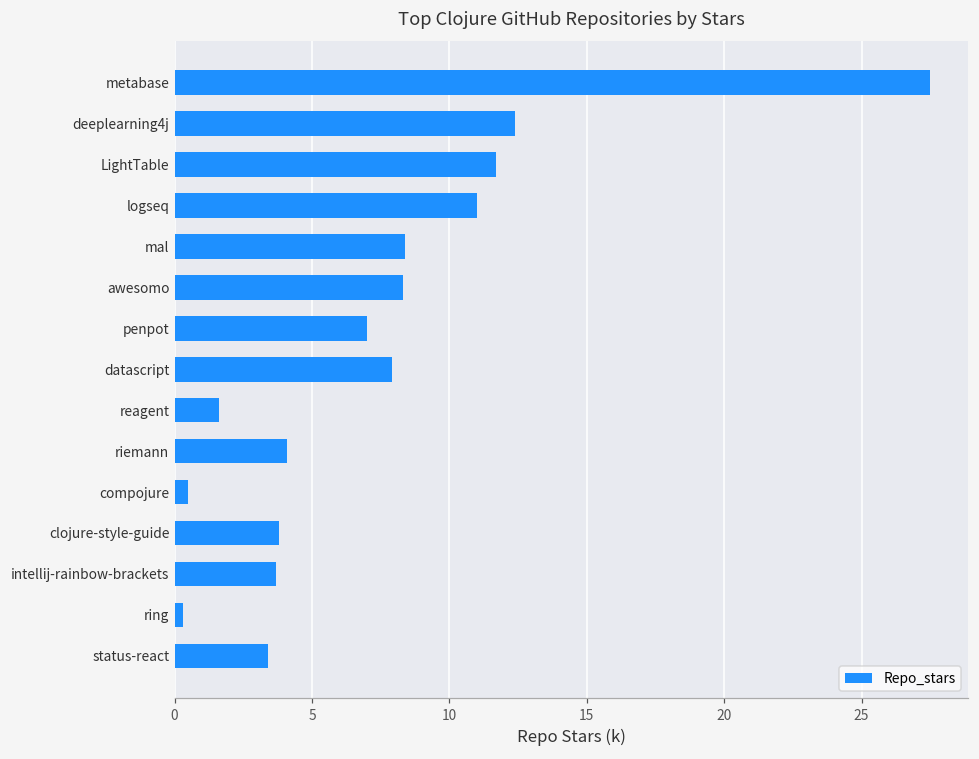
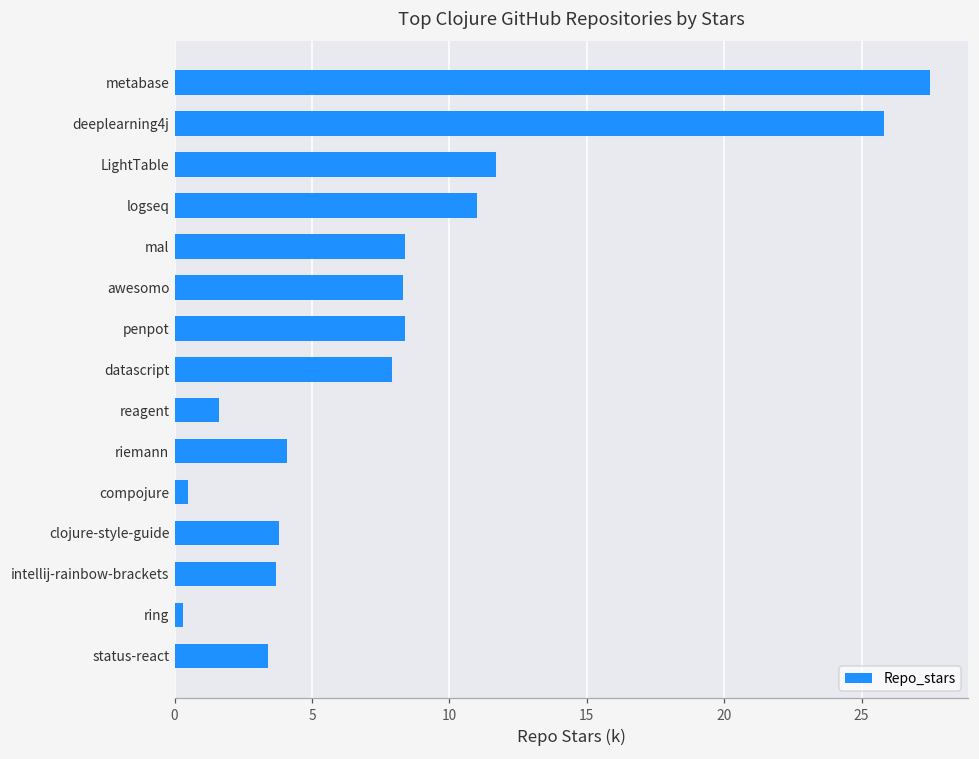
deeplearning4j: 12.4 -> 25.8
penpot: 7.0 -> 8.4
